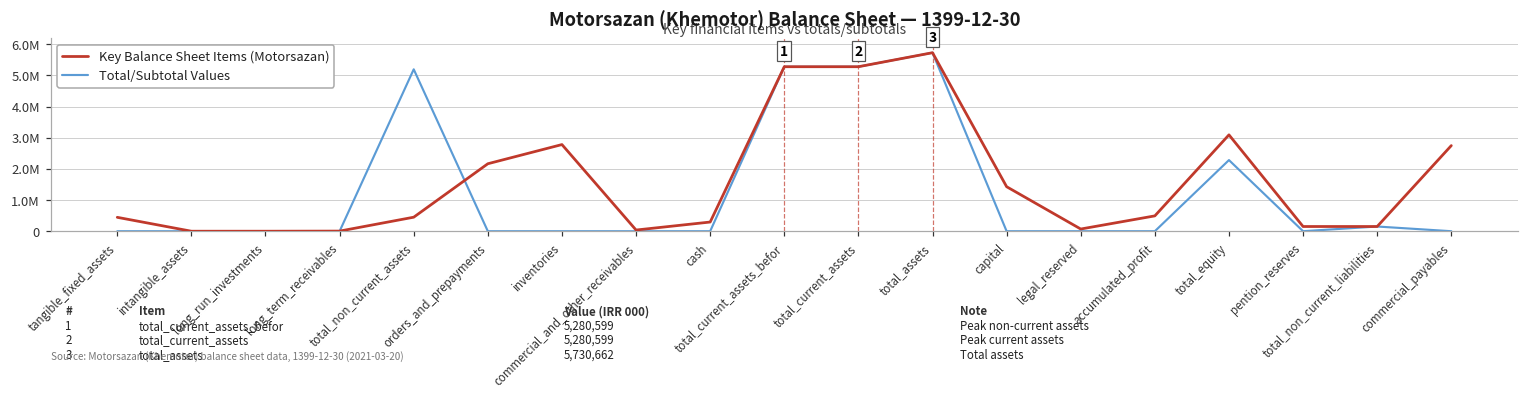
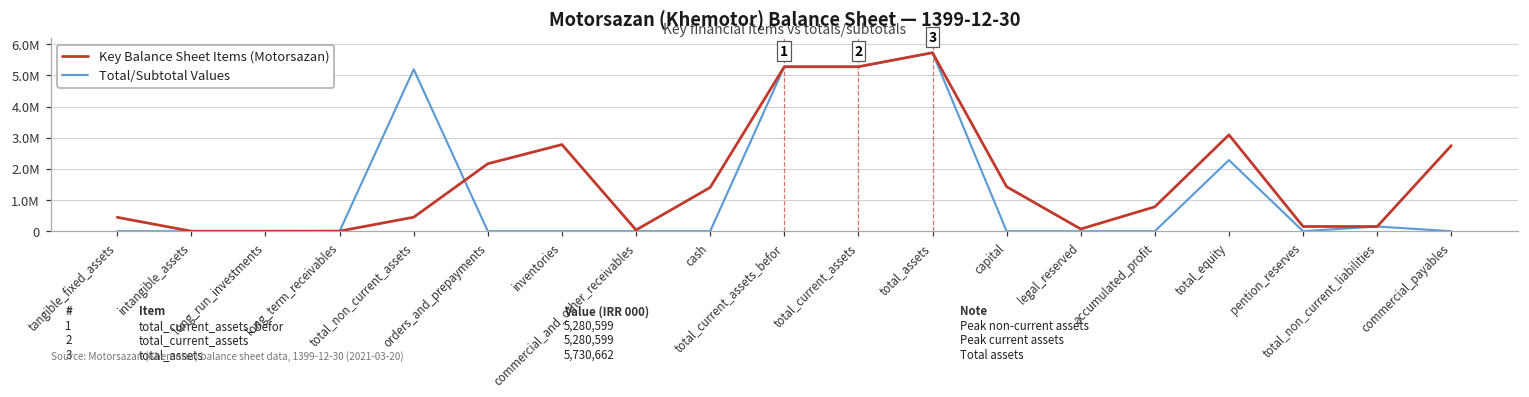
Key Balance Sheet Items (Motorsazan), cash: 300000 -> 1400000
Key Balance Sheet Items (Motorsazan), accumulated_profit: 500000 -> 800000
